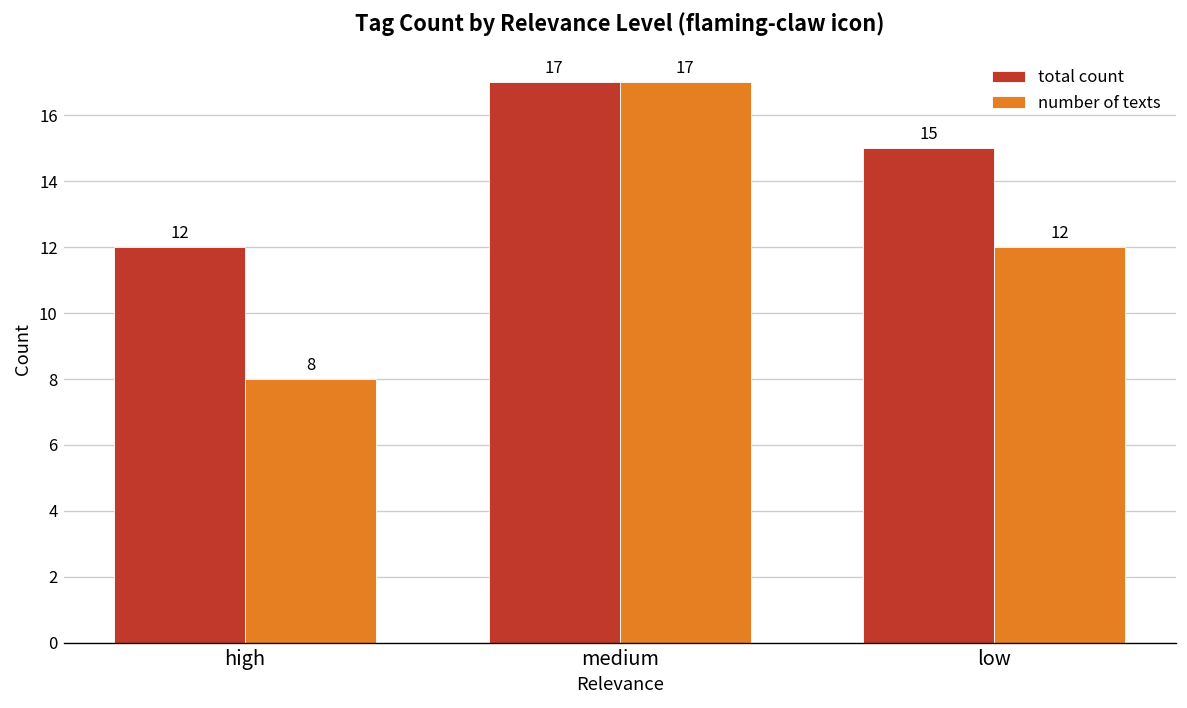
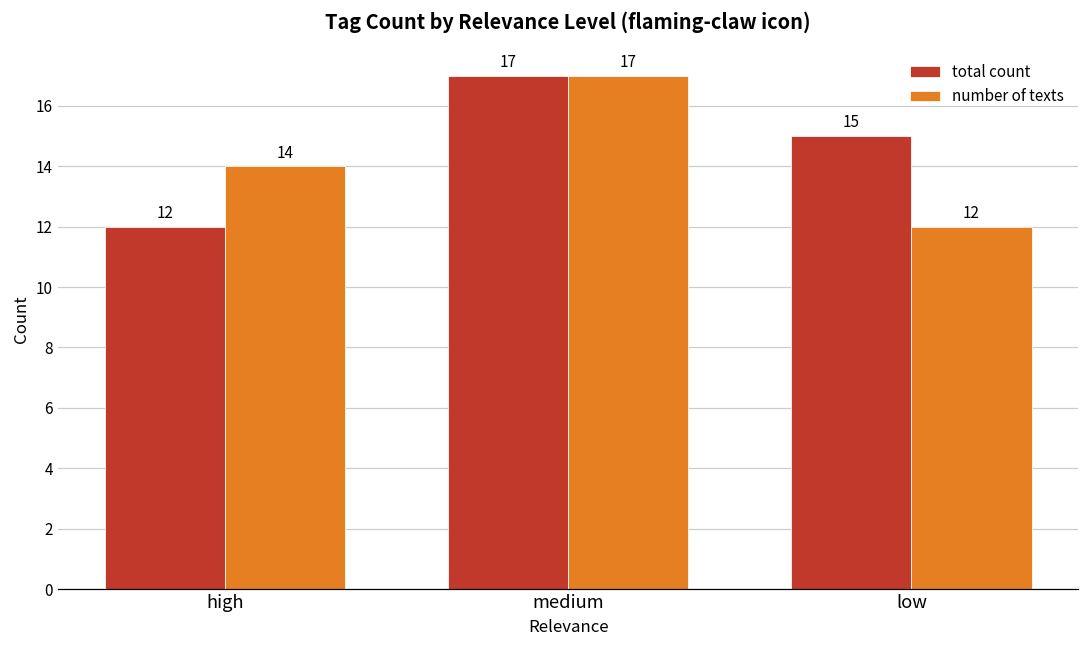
number of texts, high: 8 -> 14
